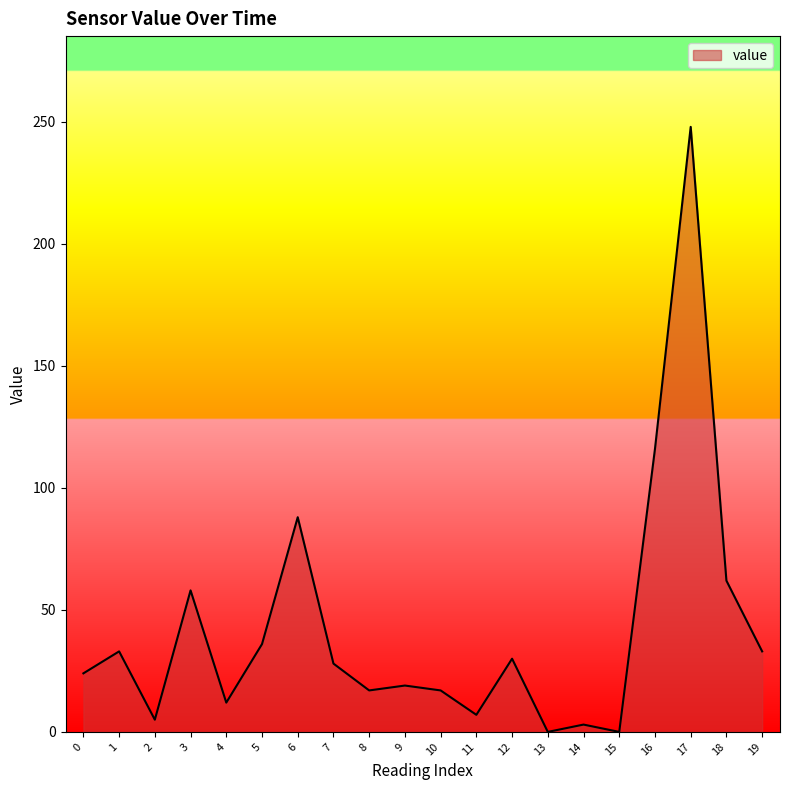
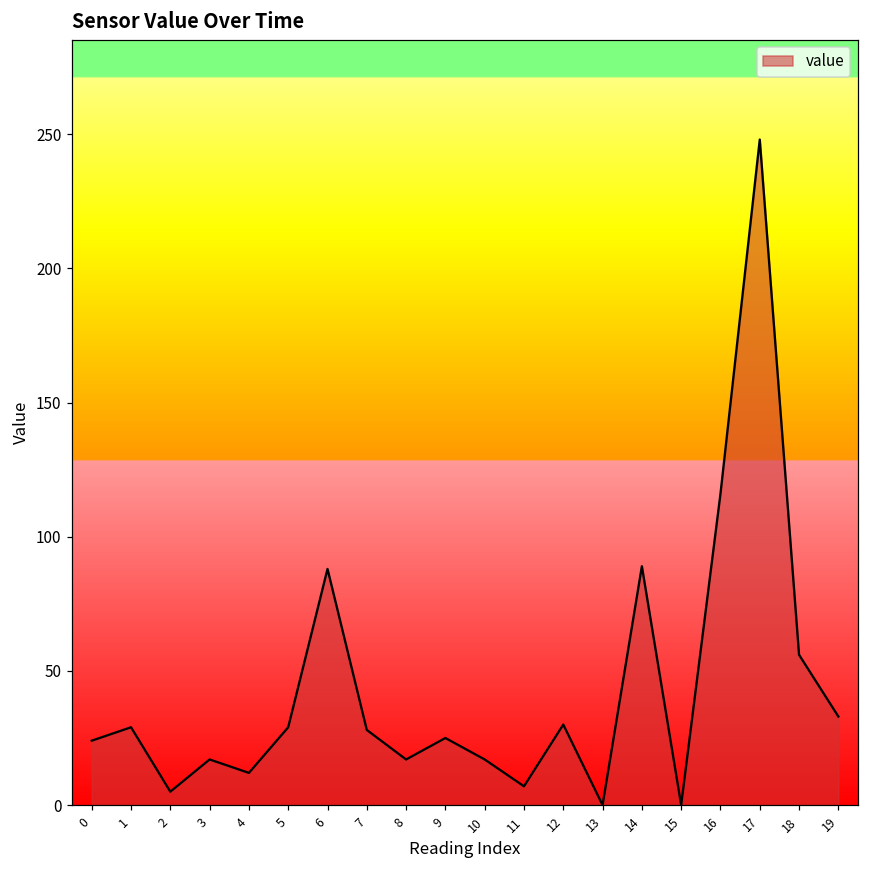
1: 33 -> 29
3: 58 -> 17
5: 36 -> 29
9: 19 -> 25
14: 3 -> 89
18: 62 -> 56
